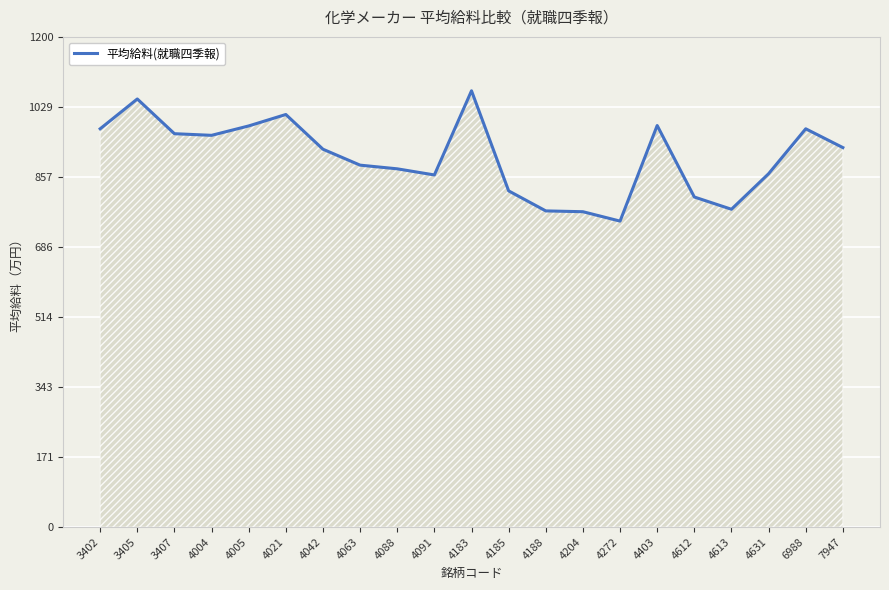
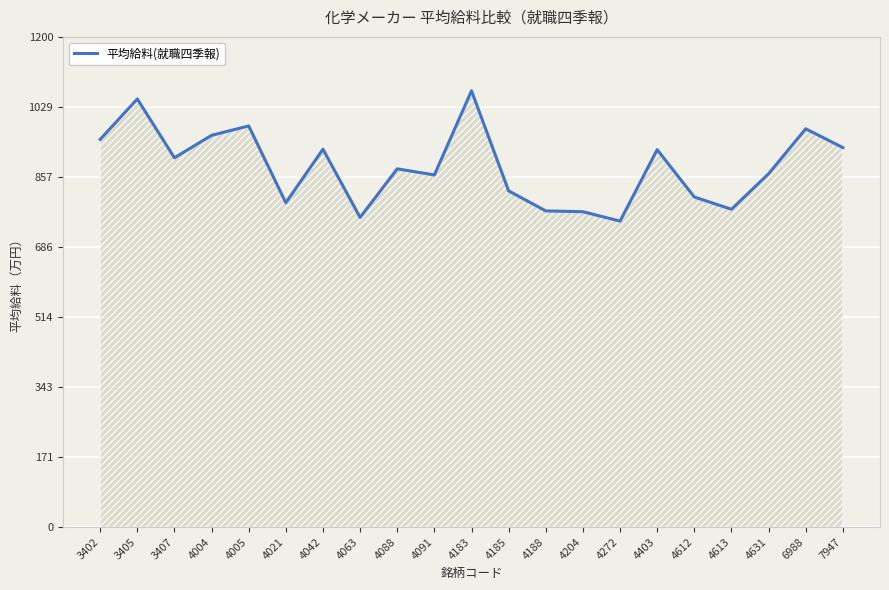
3402: 980 -> 950
3407: 960 -> 900
4021: 1010 -> 790
4063: 890 -> 760
4403: 980 -> 920
